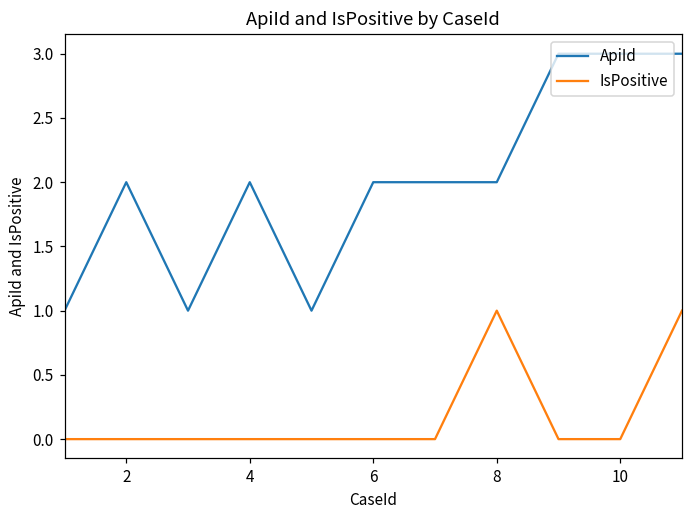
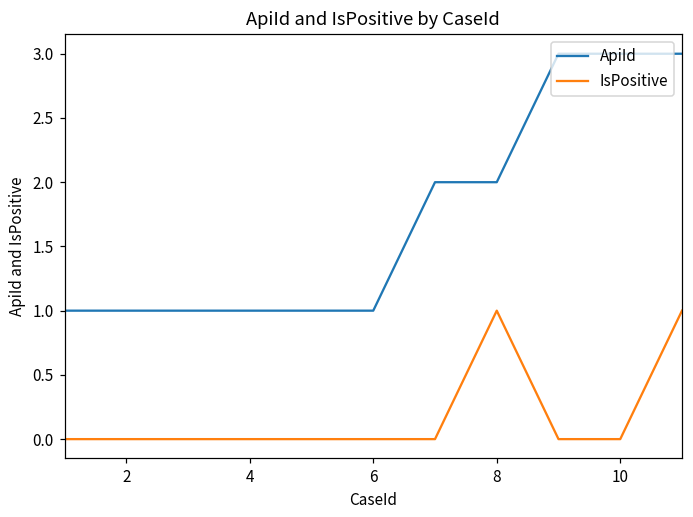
ApiId, 2: 2 -> 1
ApiId, 4: 2 -> 1
ApiId, 6: 2 -> 1
